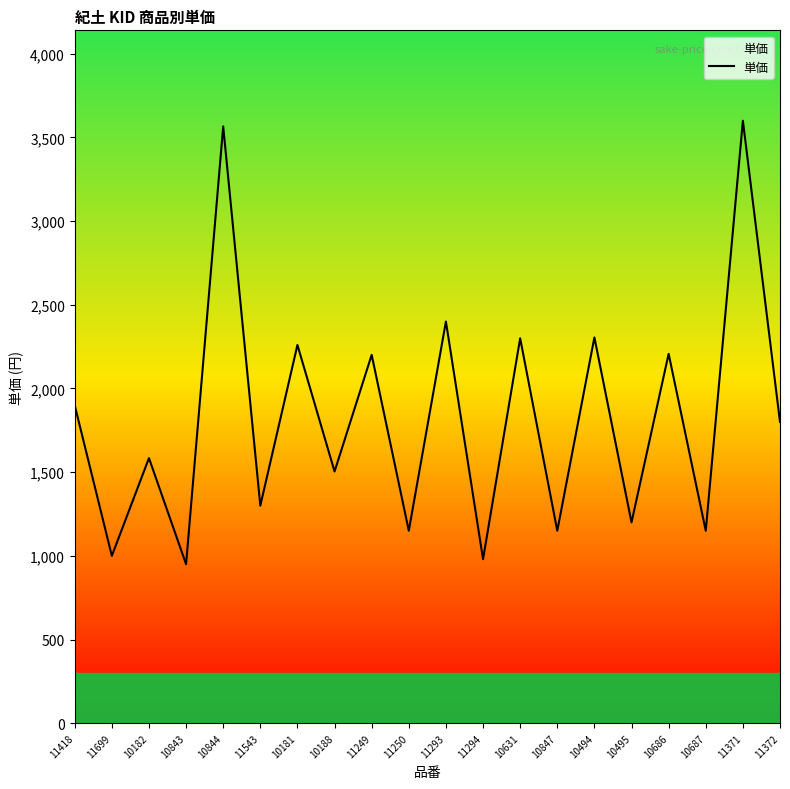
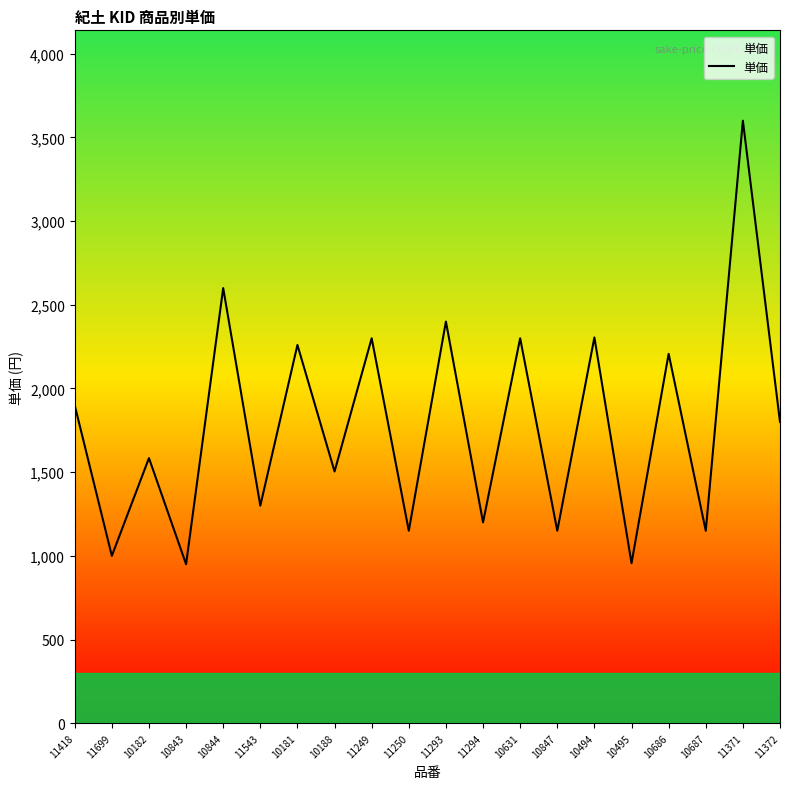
10844: 3,570 -> 2,600
11249: 2,200 -> 2,300
11294: 980 -> 1,200
10495: 1,200 -> 960
